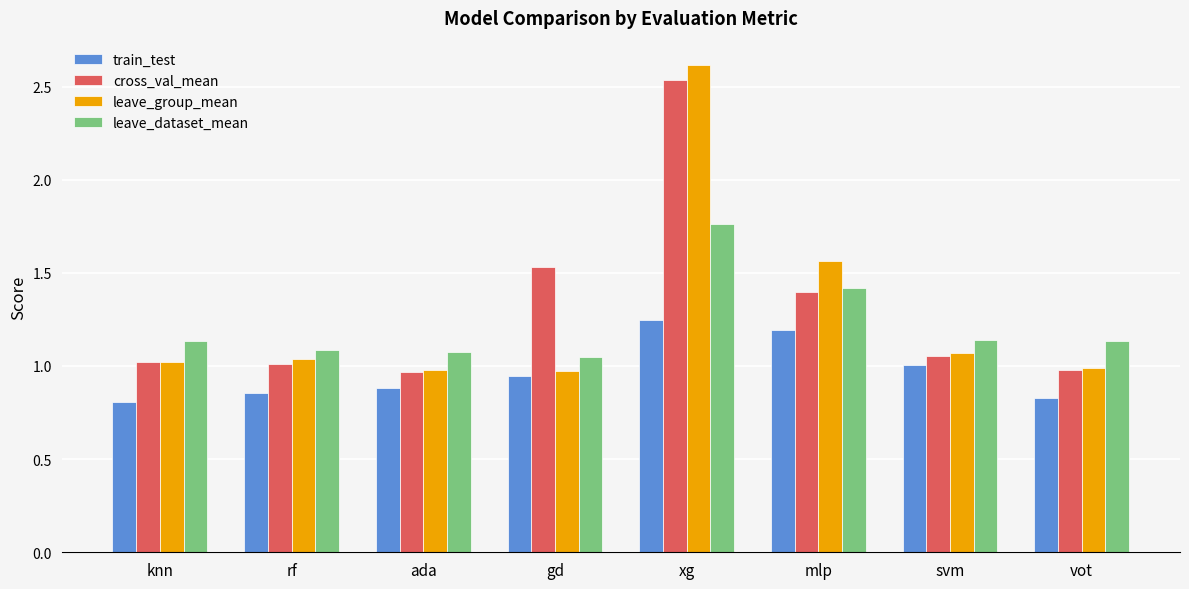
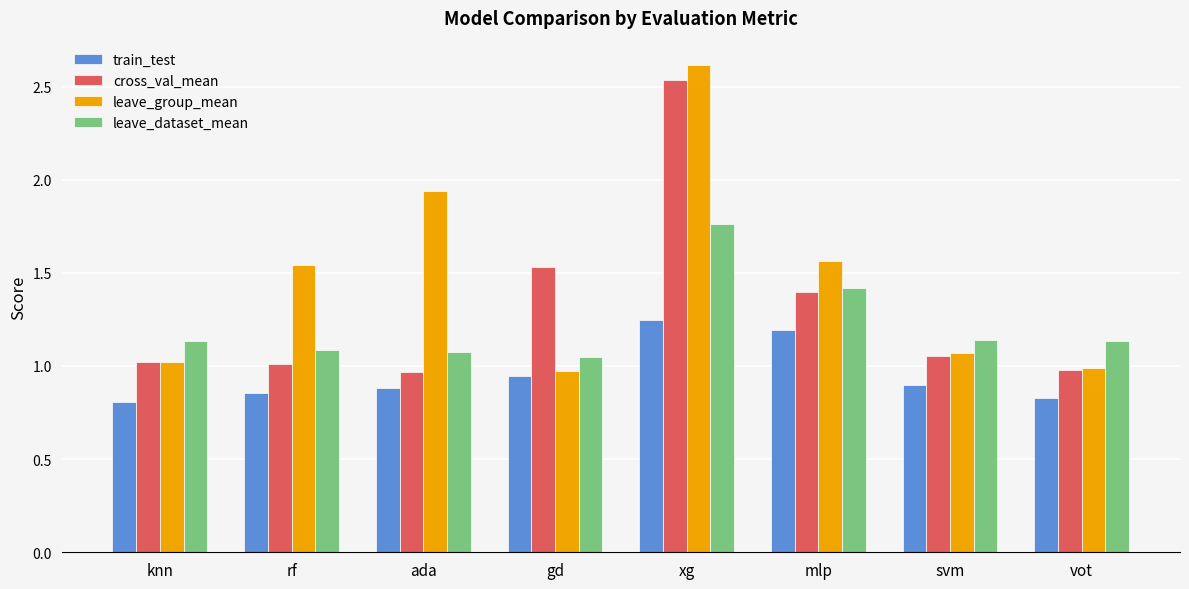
leave_group_mean, rf: 1.04 -> 1.54
leave_group_mean, ada: 0.98 -> 1.94
train_test, svm: 1.01 -> 0.90
